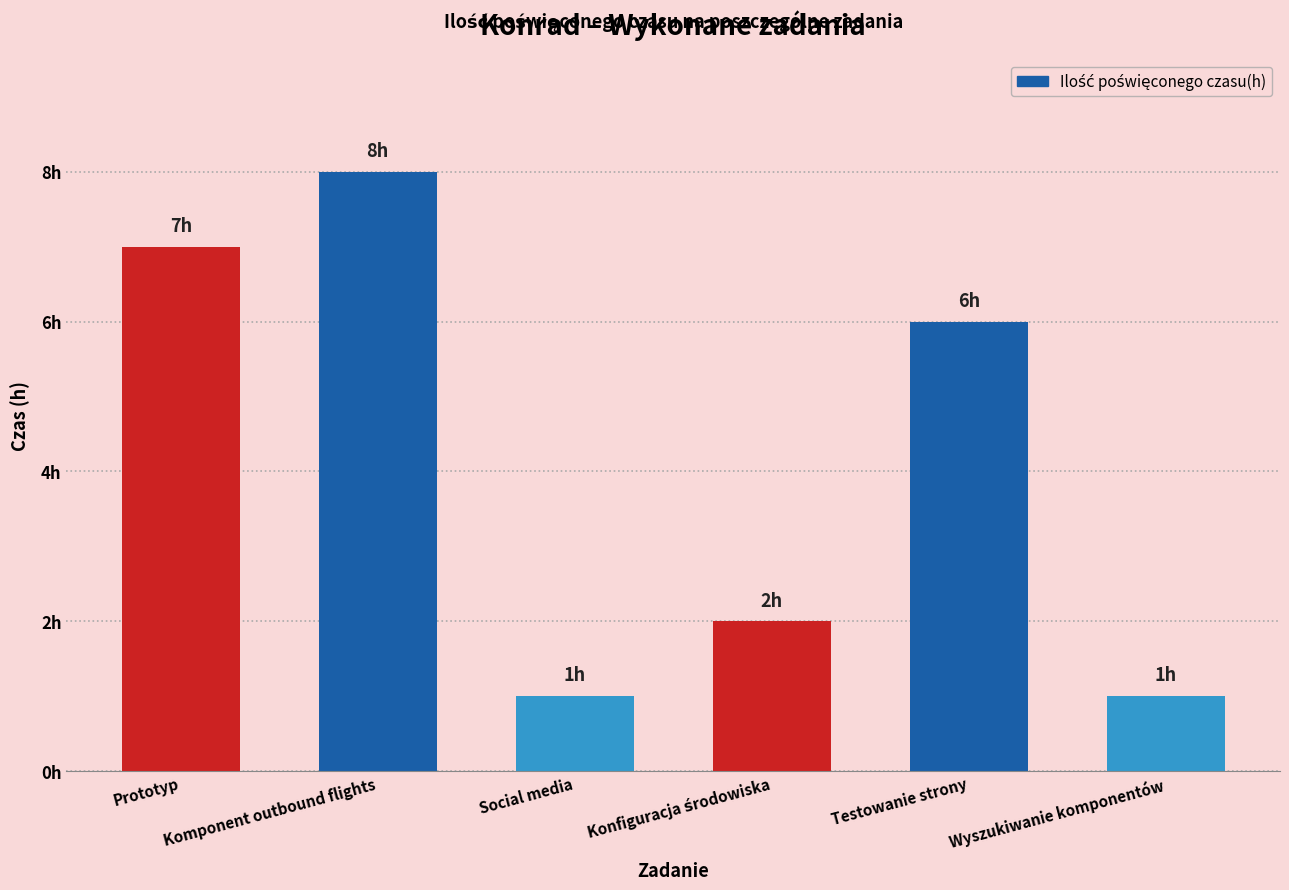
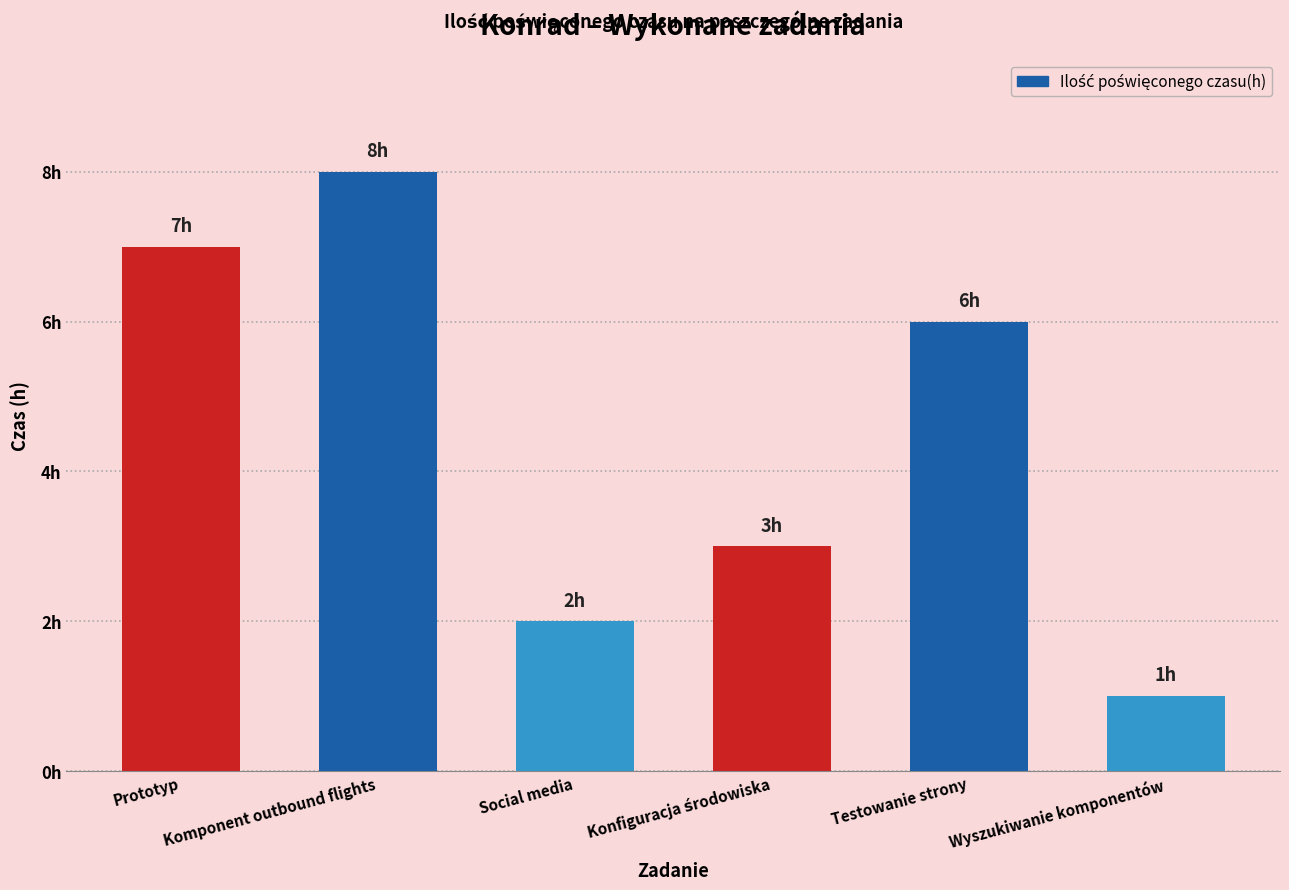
Social media: 1h -> 2h
Konfiguracja środowiska: 2h -> 3h
